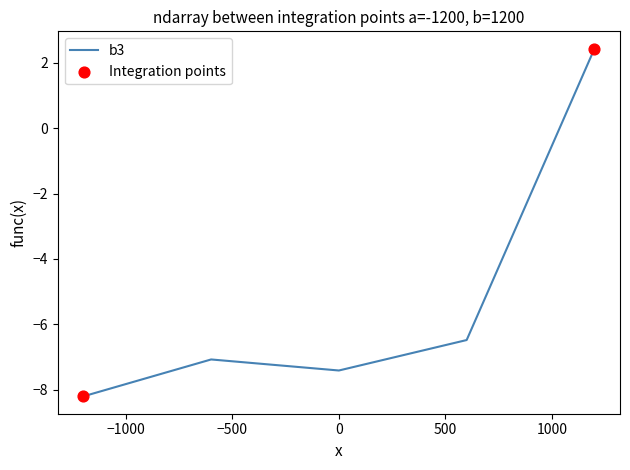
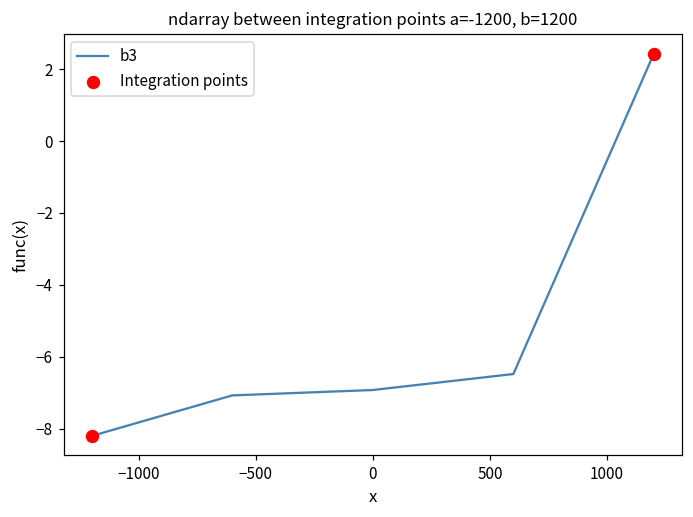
b3, 0: -7.4 -> -6.9
